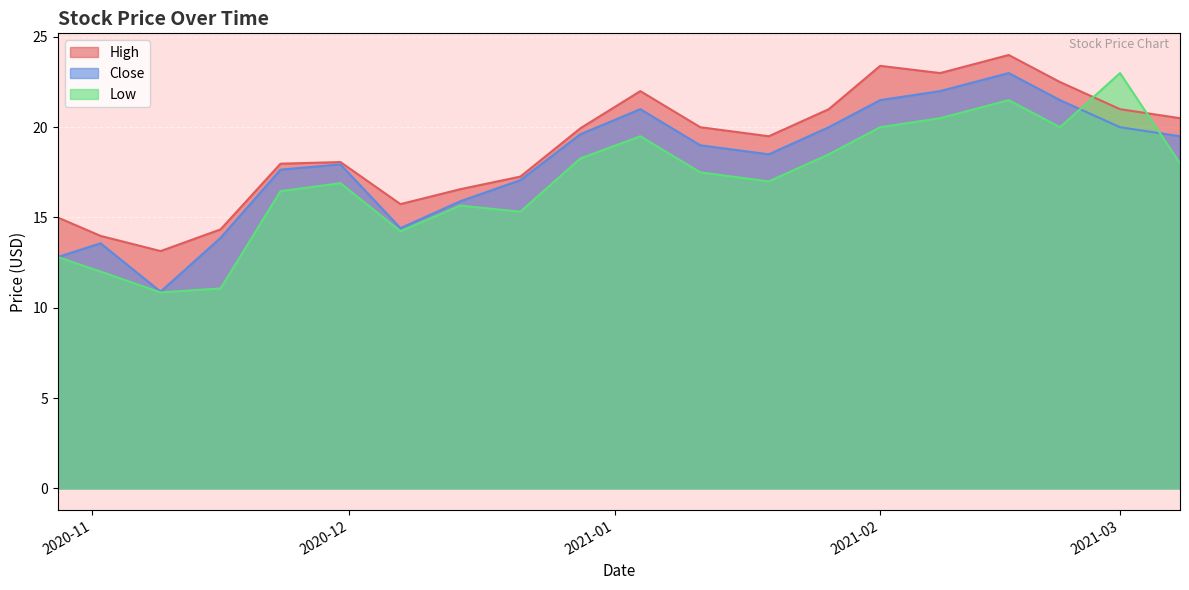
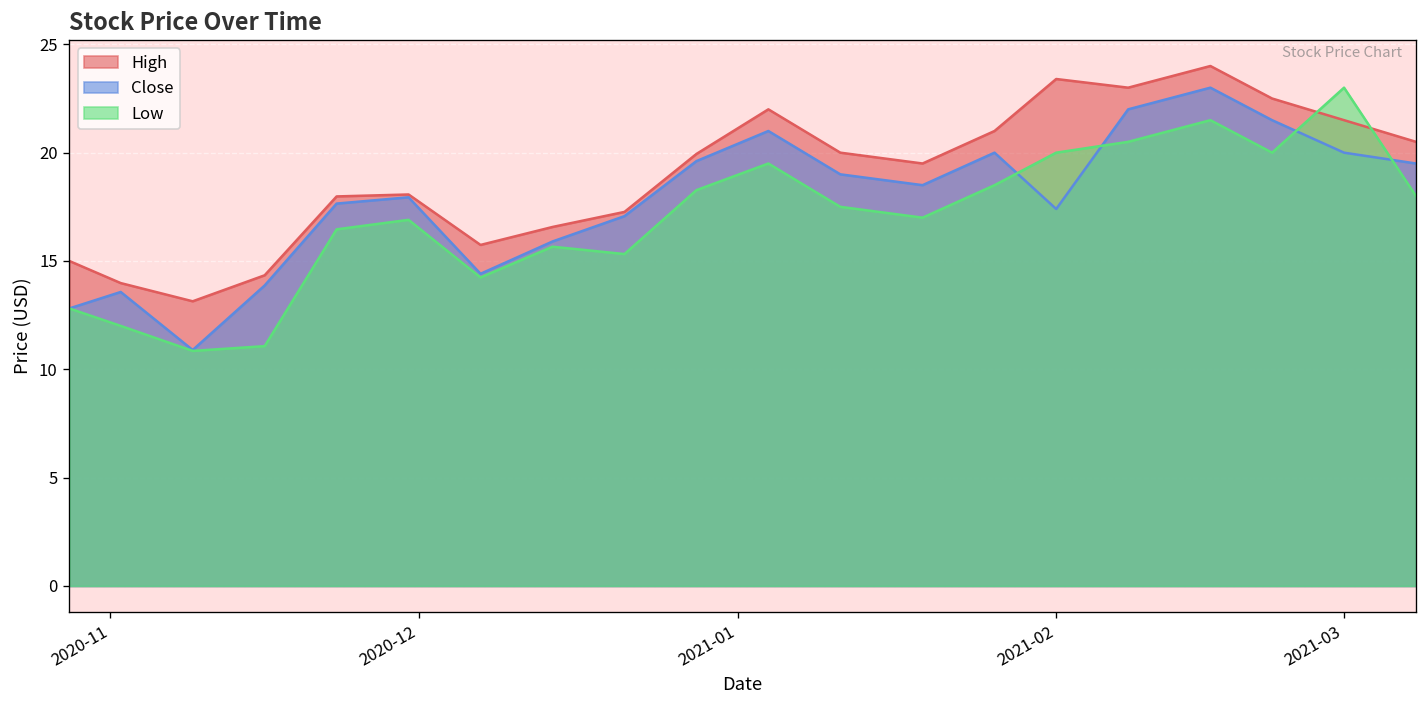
Close, 2021-02: 21.5 -> 17.4
High, 2021-03: 21.0 -> 21.5
